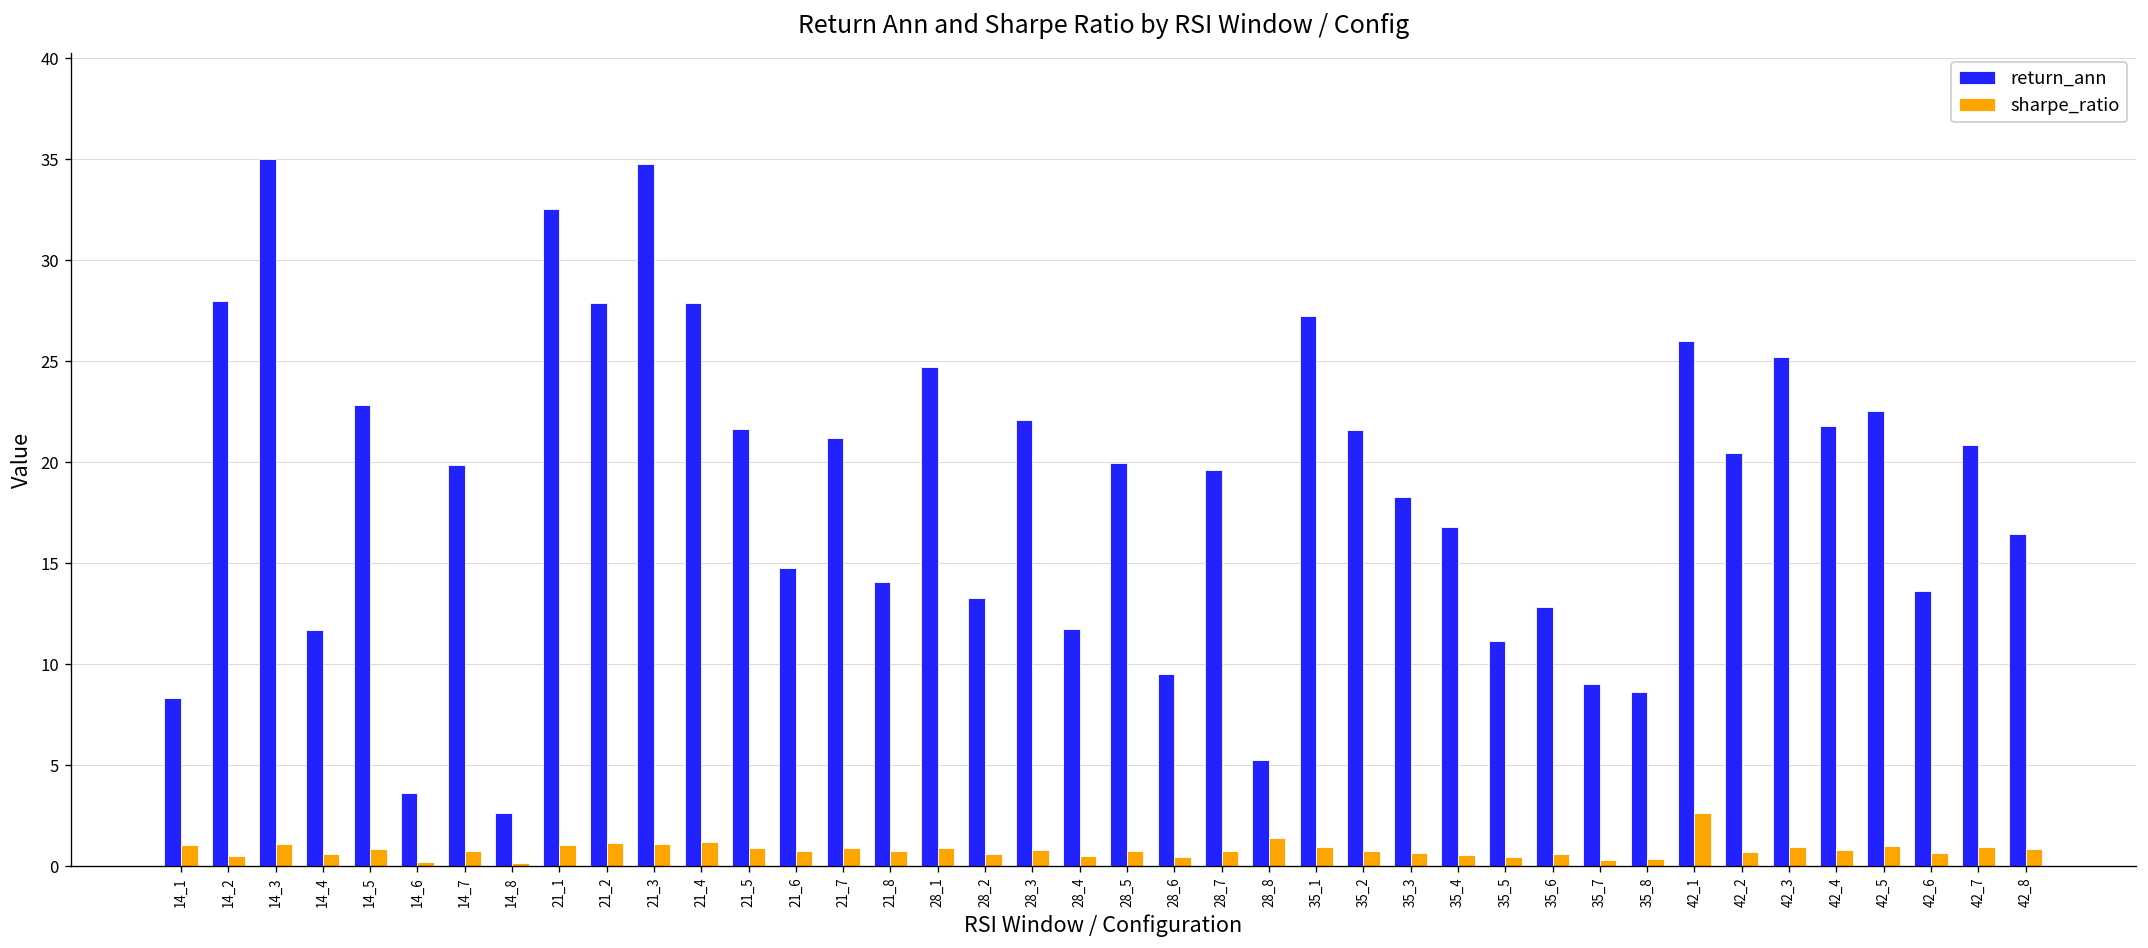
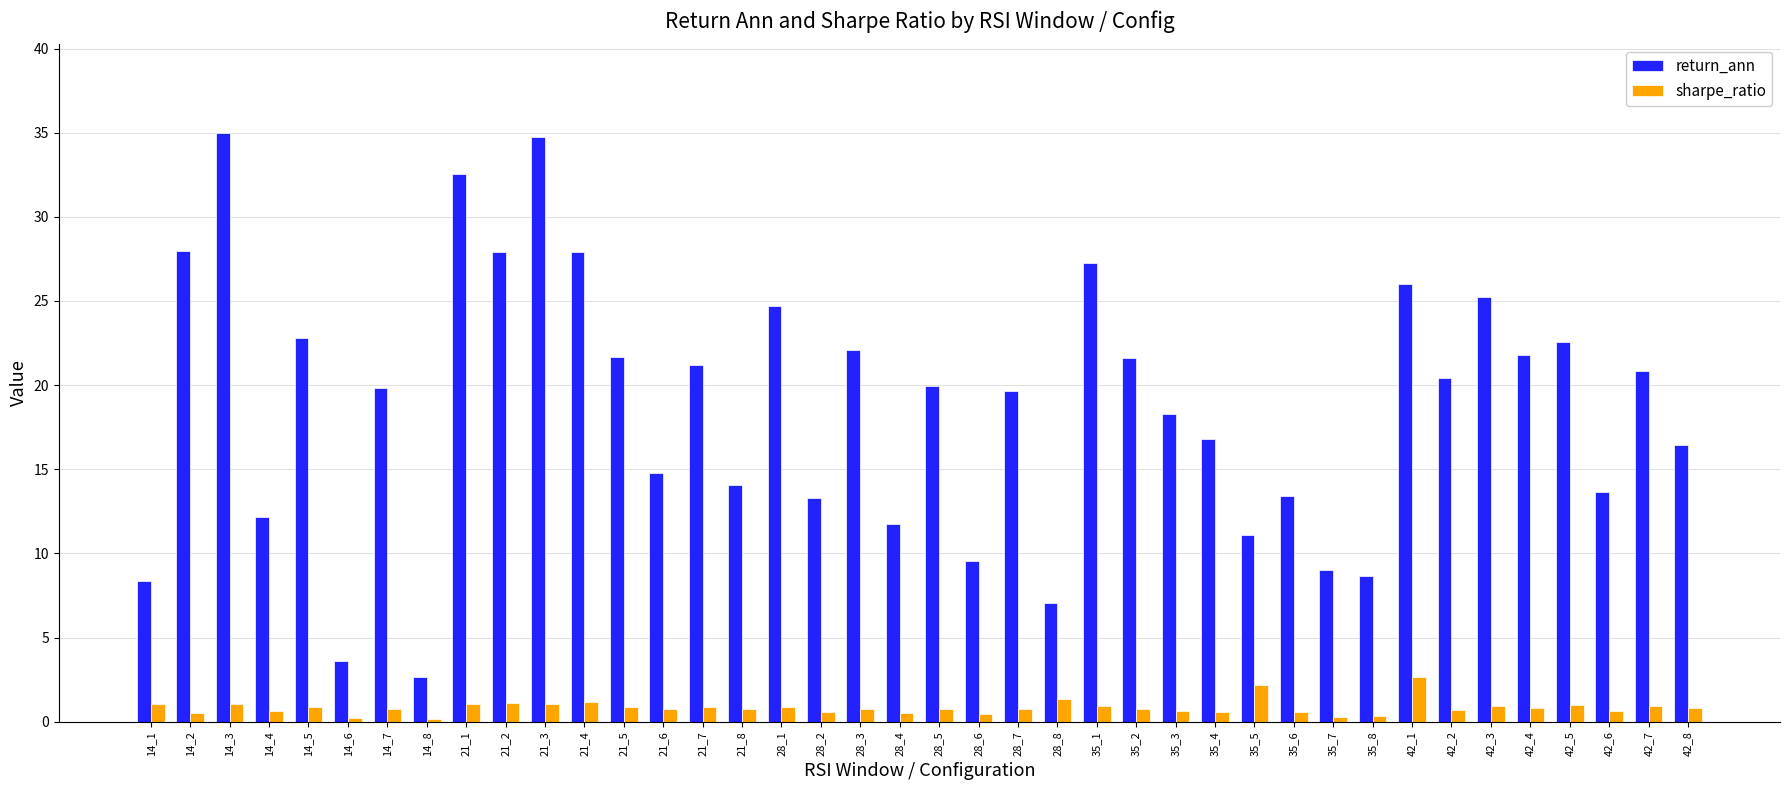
return_ann, 14_4: 11.7 -> 12.2
return_ann, 28_8: 5.2 -> 7.1
sharpe_ratio, 35_5: 0.5 -> 2.2
return_ann, 35_6: 12.8 -> 13.4
